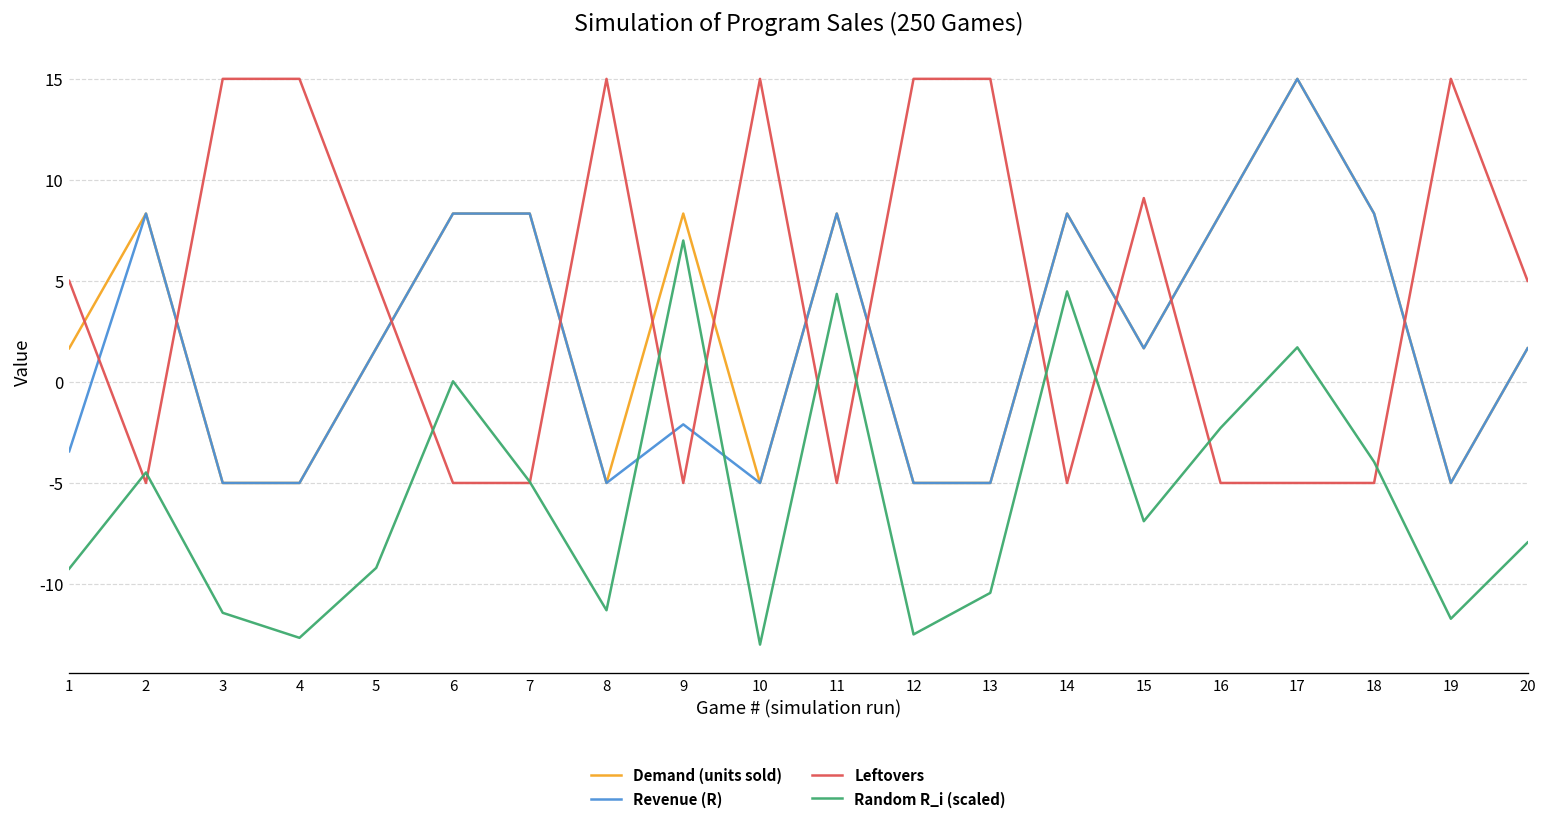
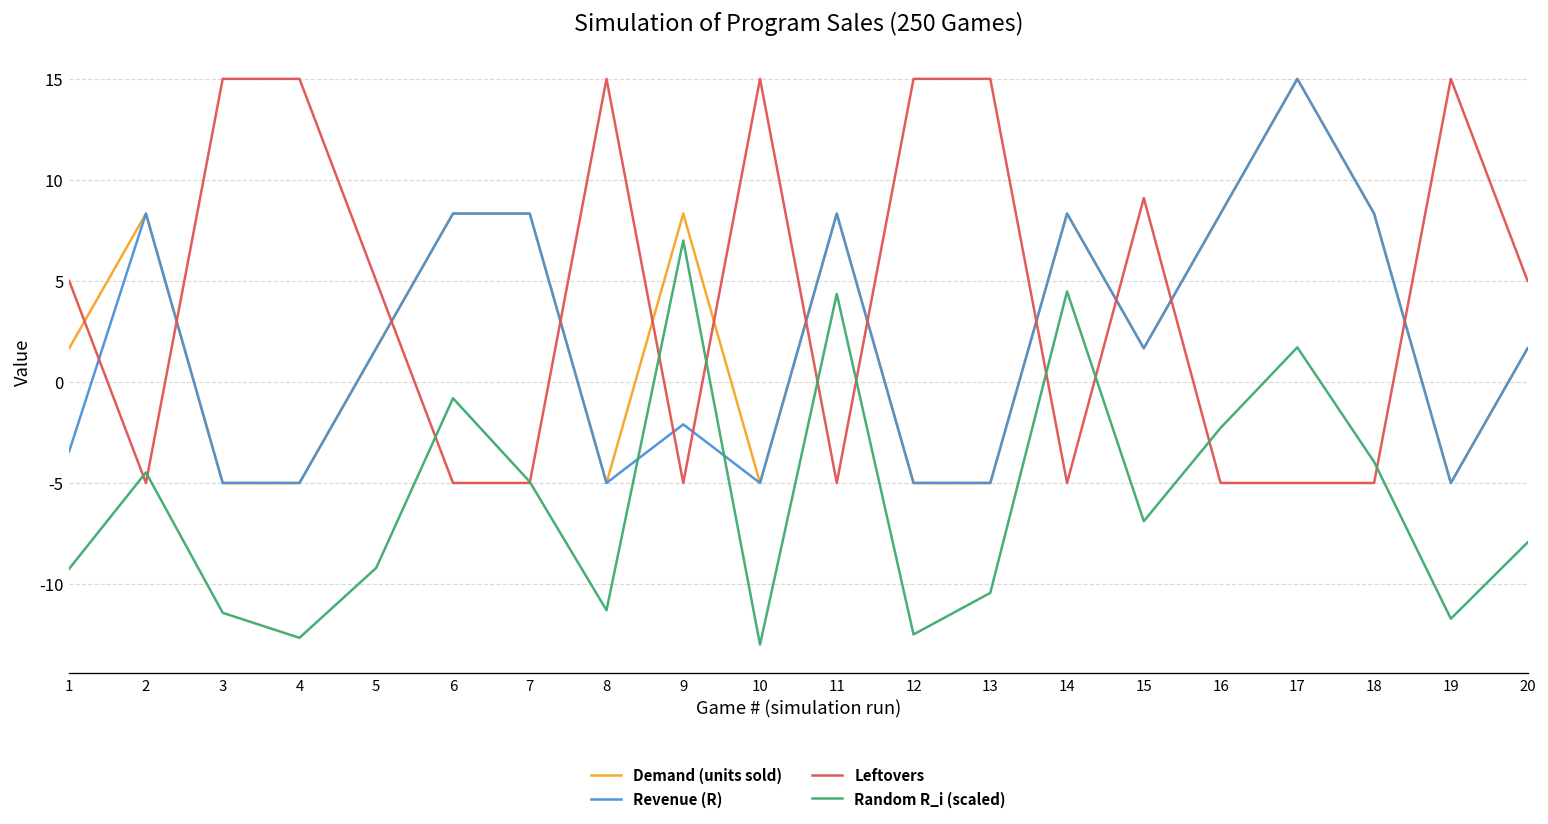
Random R_i (scaled), 6: 0.0 -> -0.8
